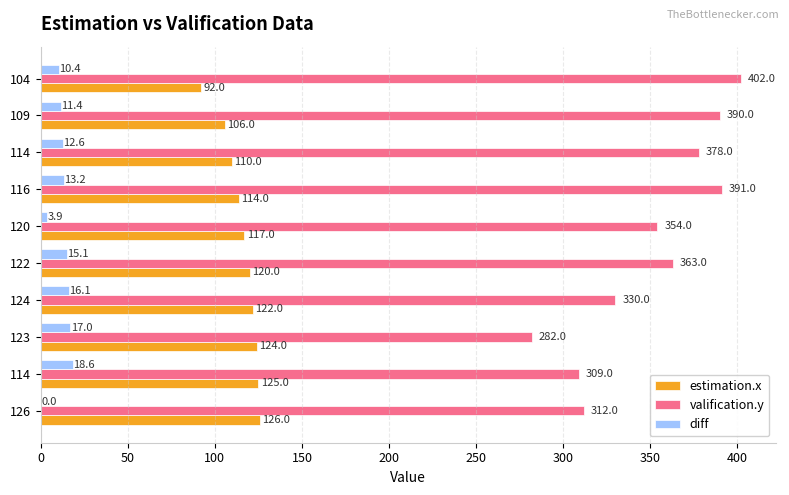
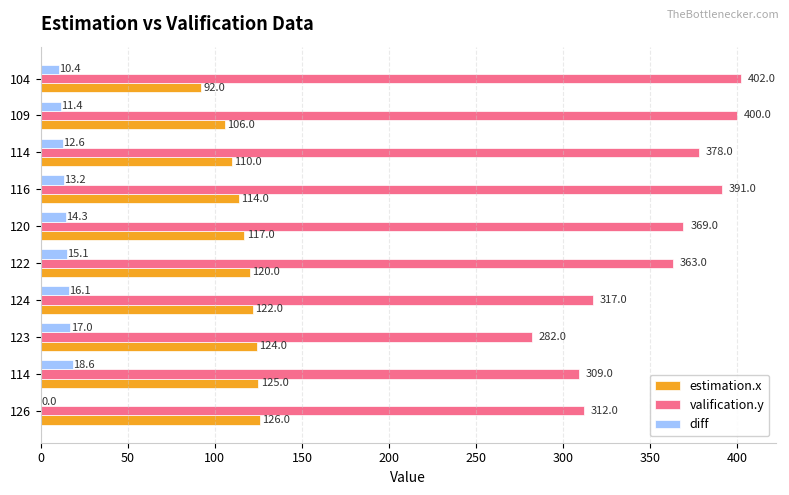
valification.y, 109: 390.0 -> 400.0
diff, 120: 3.9 -> 14.3
valification.y, 120: 354.0 -> 369.0
valification.y, 124: 330.0 -> 317.0
